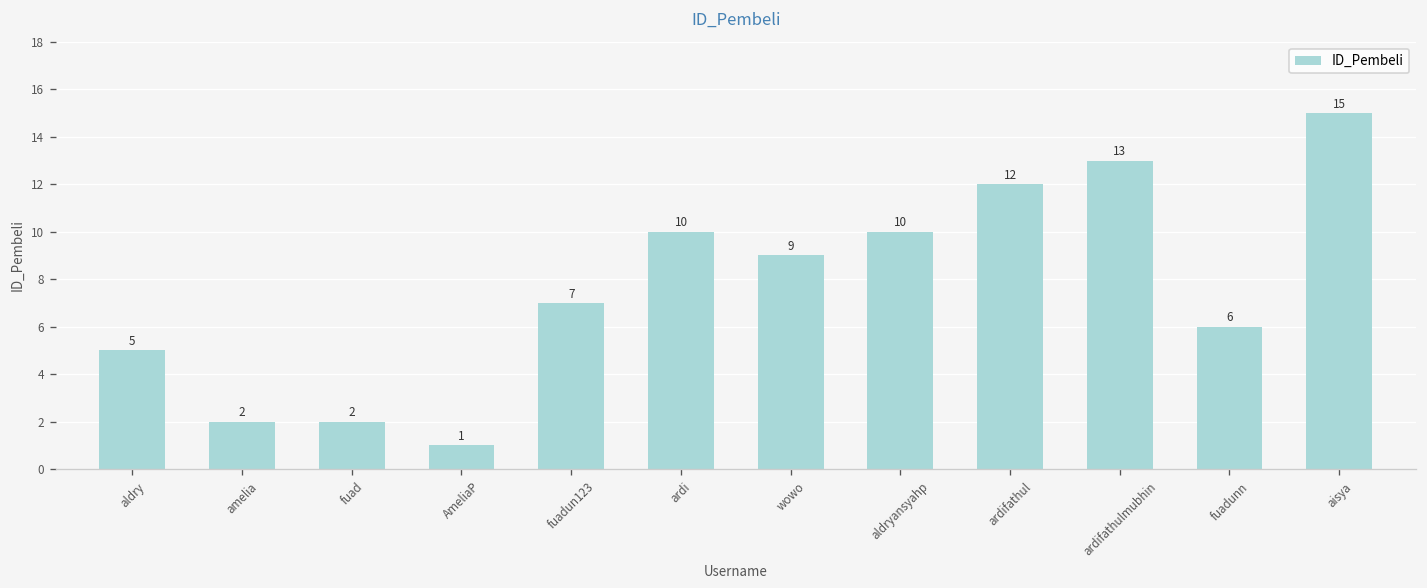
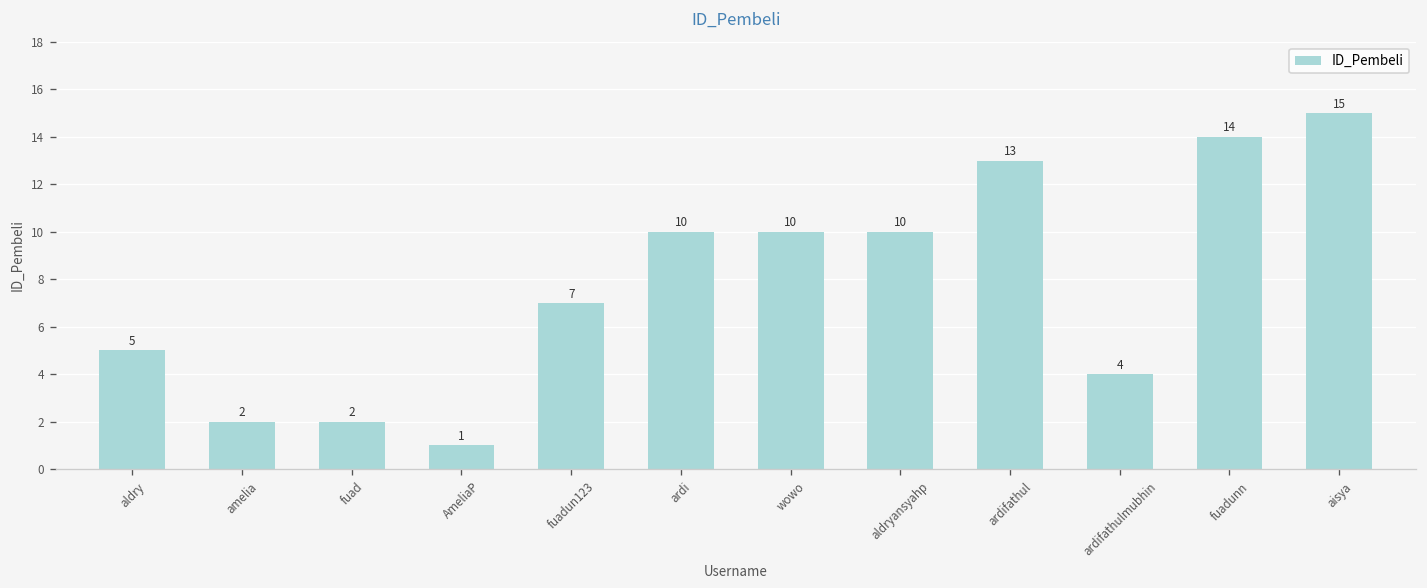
wowo: 9 -> 10
ardifathul: 12 -> 13
ardifathulmubhin: 13 -> 4
fuadunn: 6 -> 14
